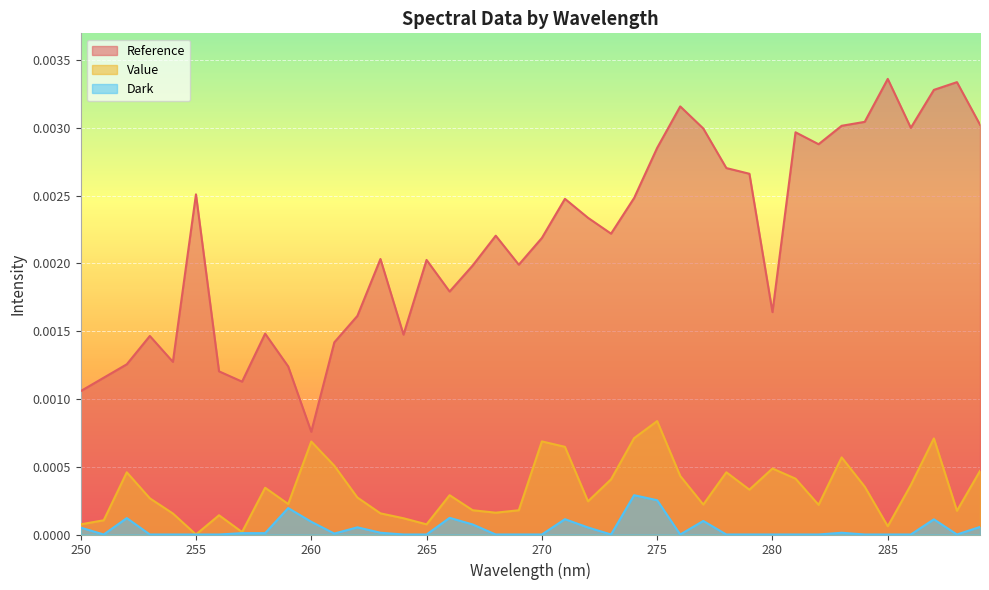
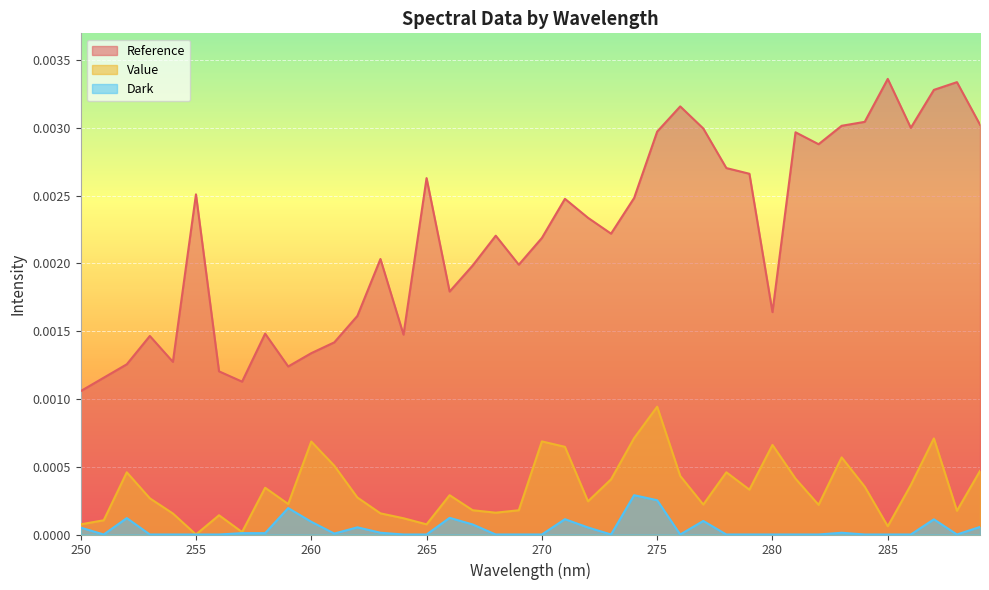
Reference, 260: 0.00076 -> 0.00134
Reference, 265: 0.00203 -> 0.00263
Reference, 275: 0.00285 -> 0.00297
Value, 275: 0.00084 -> 0.00094
Value, 280: 0.00049 -> 0.00066
